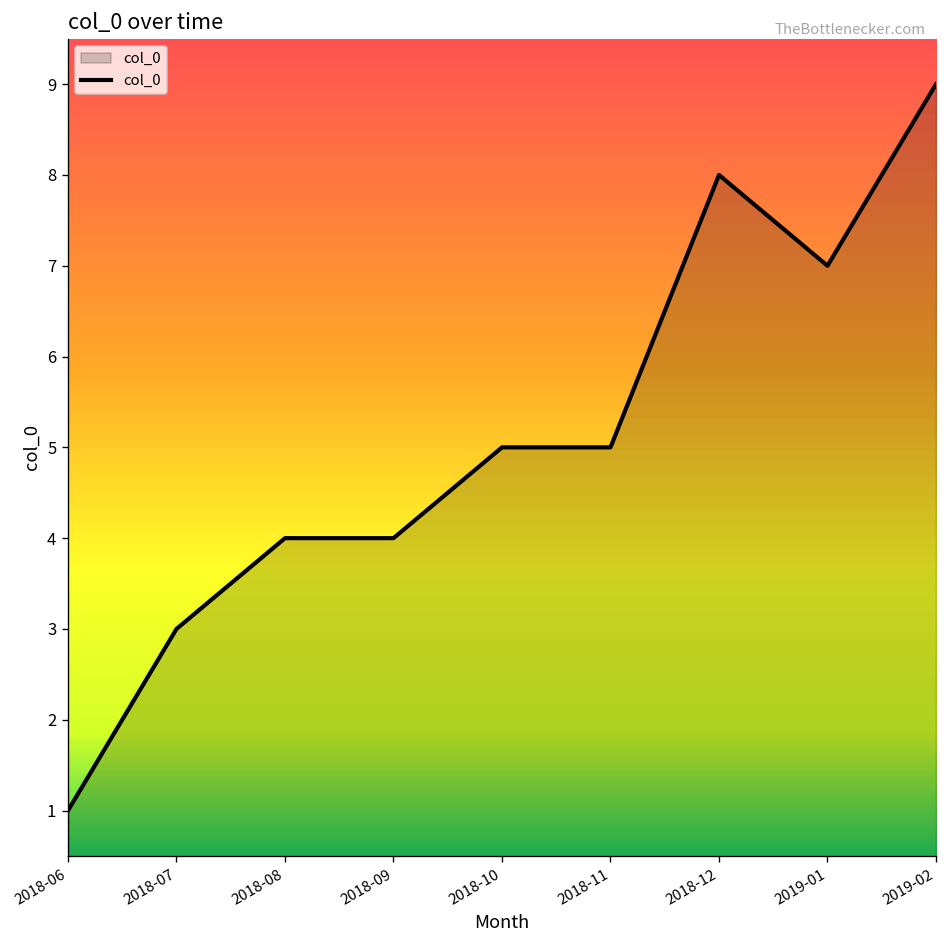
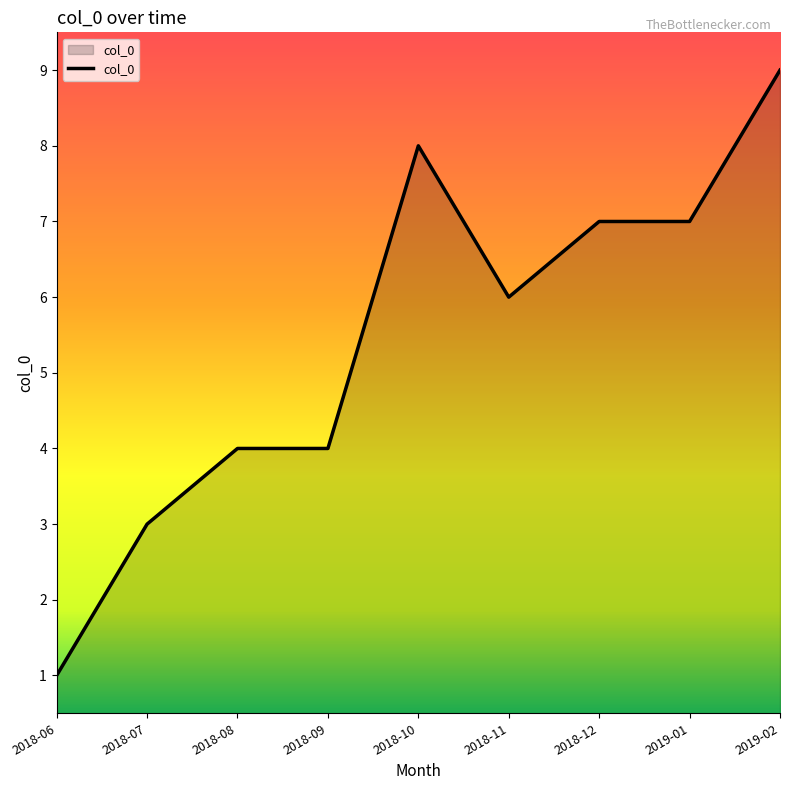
2018-10: 5 -> 8
2018-11: 5 -> 6
2018-12: 8 -> 7
